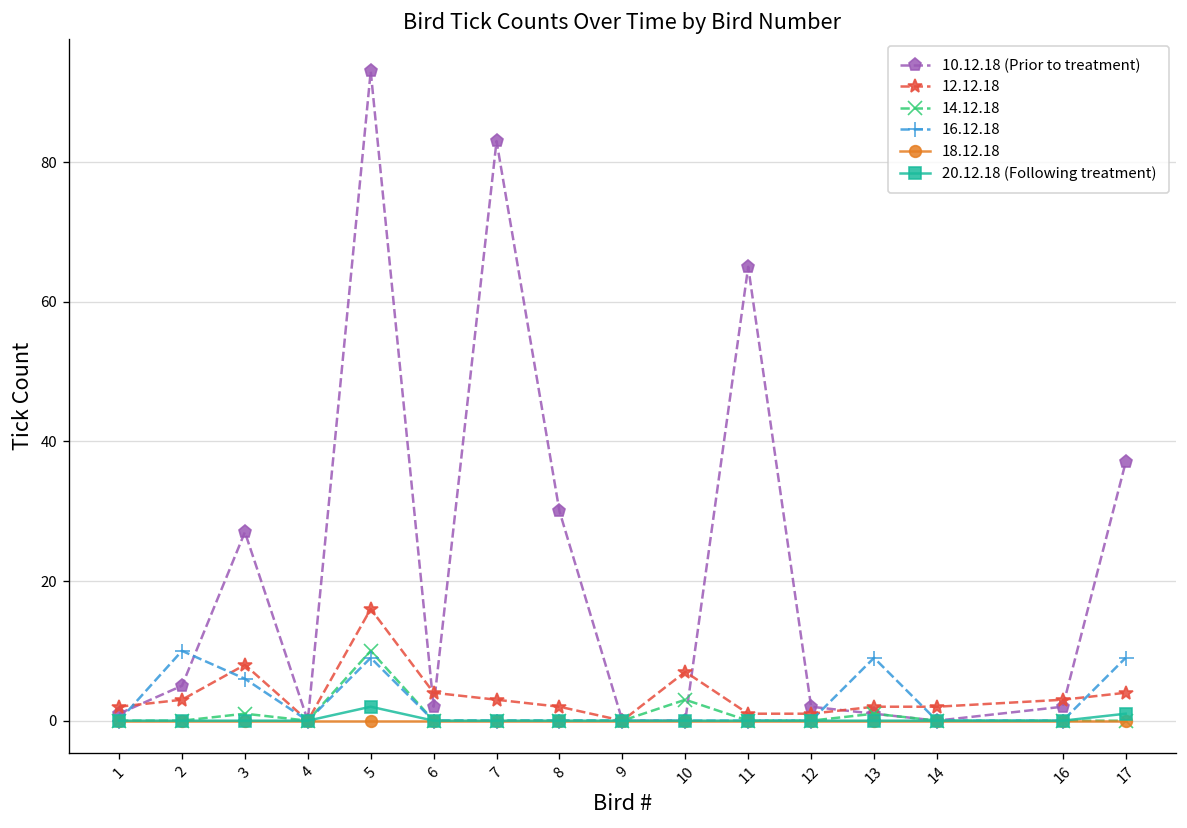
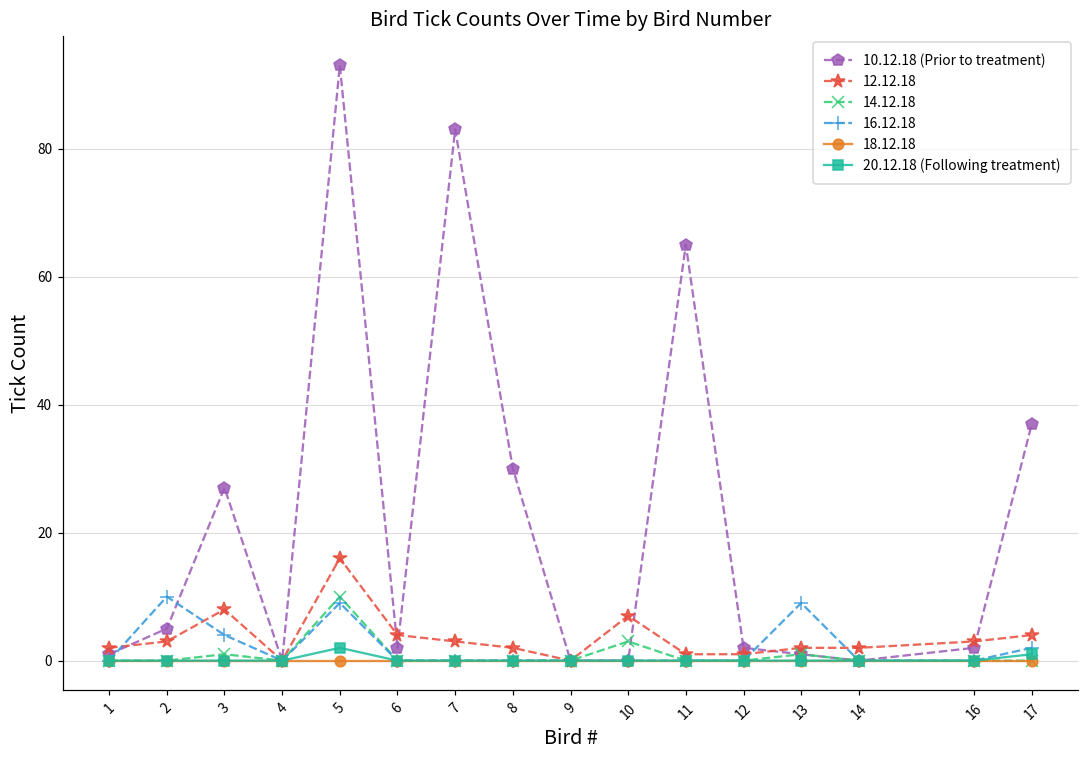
16.12.18, 3: 6 -> 4
16.12.18, 17: 9 -> 2
